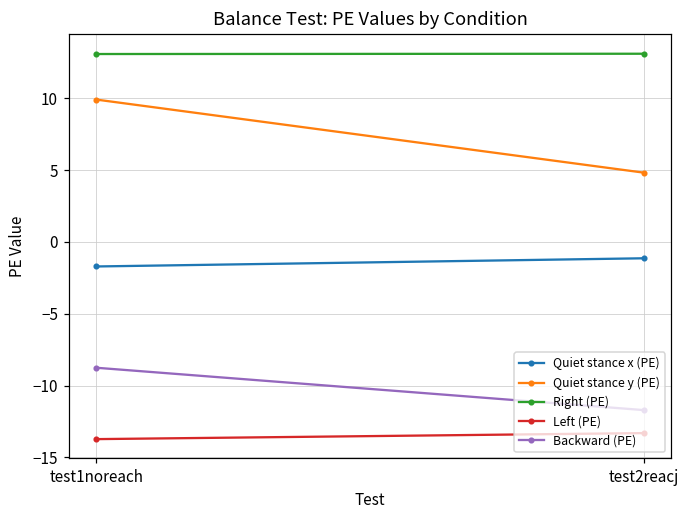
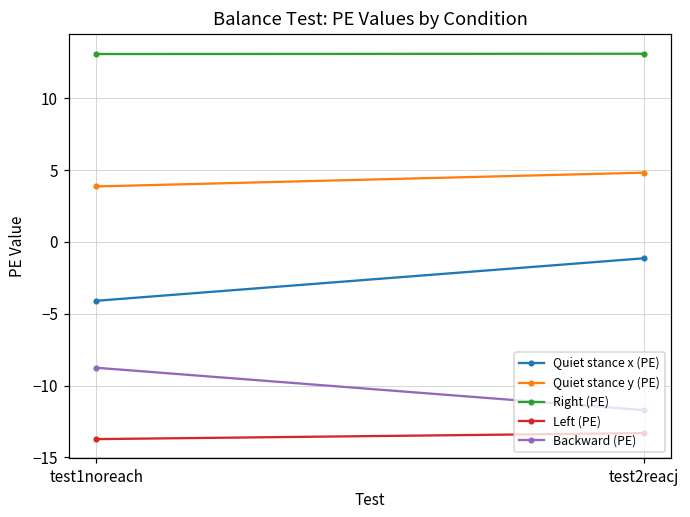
Quiet stance x (PE), test1noreach: -1.7 -> -4.1
Quiet stance y (PE), test1noreach: 9.9 -> 3.9
